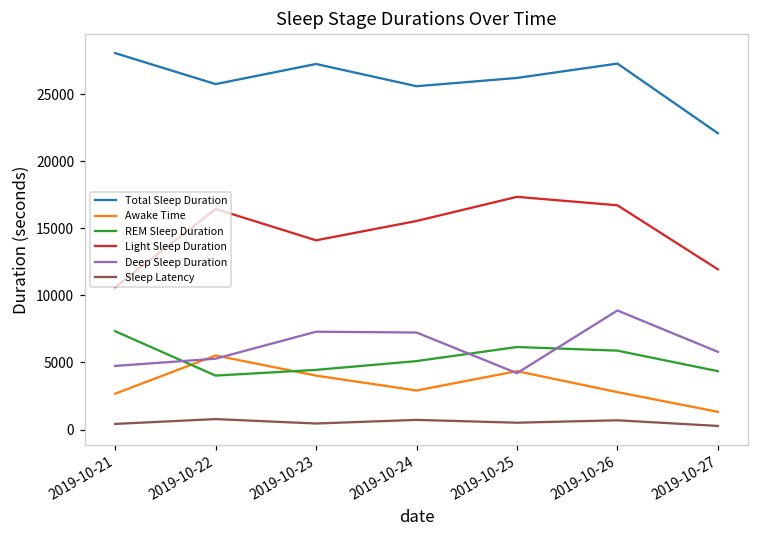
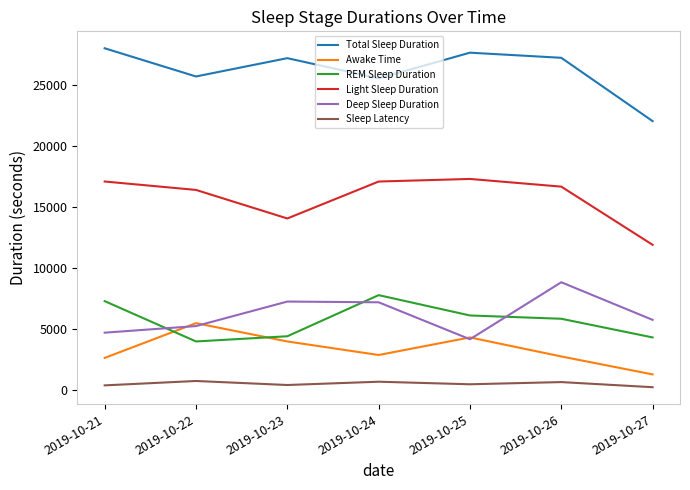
Light Sleep Duration, 2019-10-21: 10600 -> 17100
REM Sleep Duration, 2019-10-24: 5100 -> 7800
Light Sleep Duration, 2019-10-24: 15500 -> 17100
Total Sleep Duration, 2019-10-25: 26200 -> 27700
